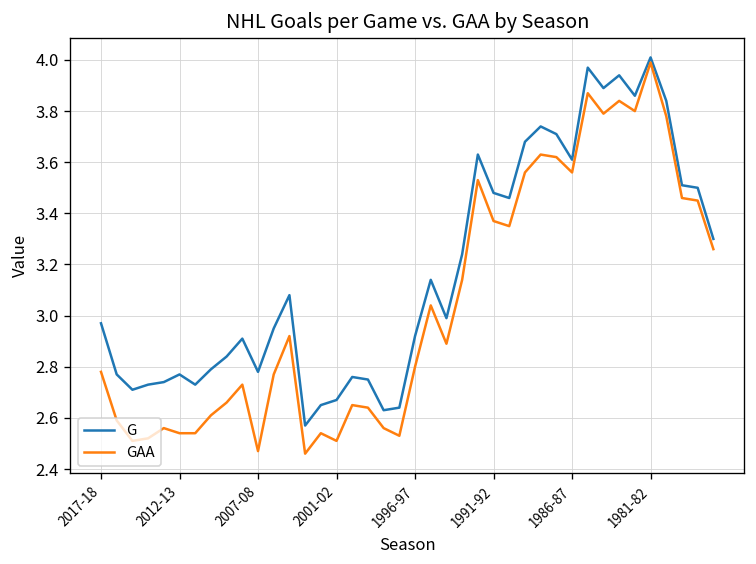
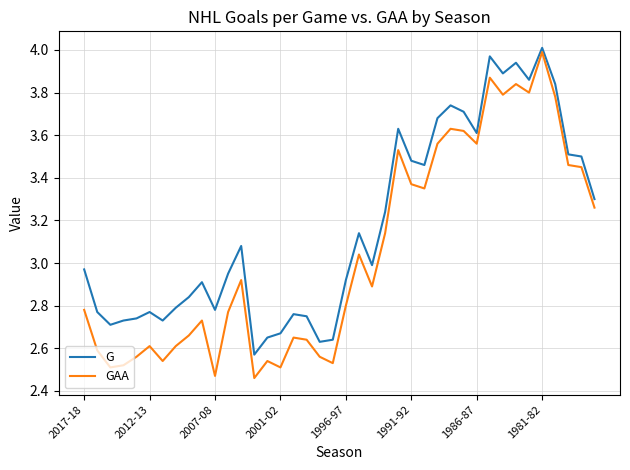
GAA, 2012-13: 2.54 -> 2.61
